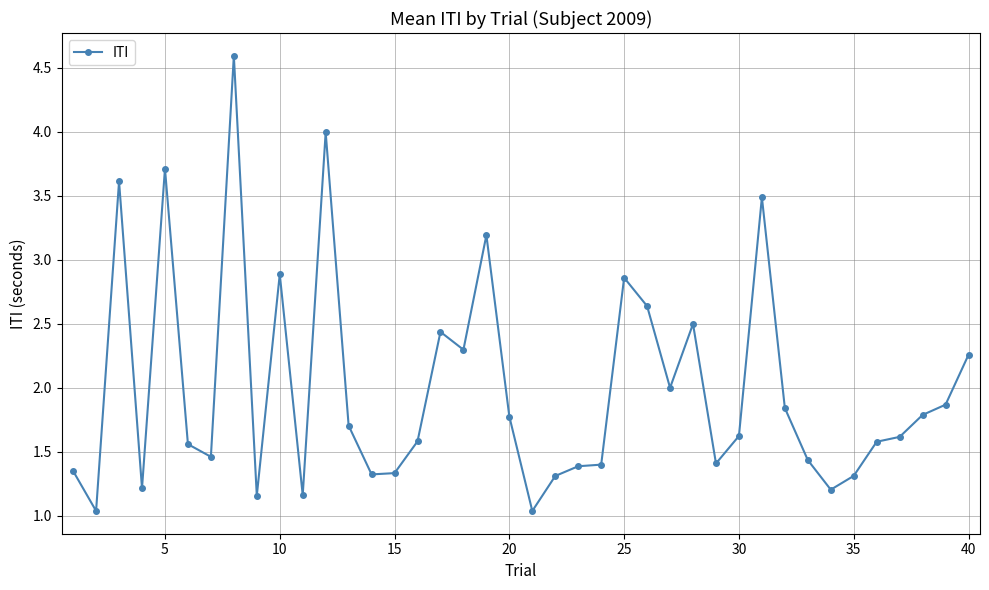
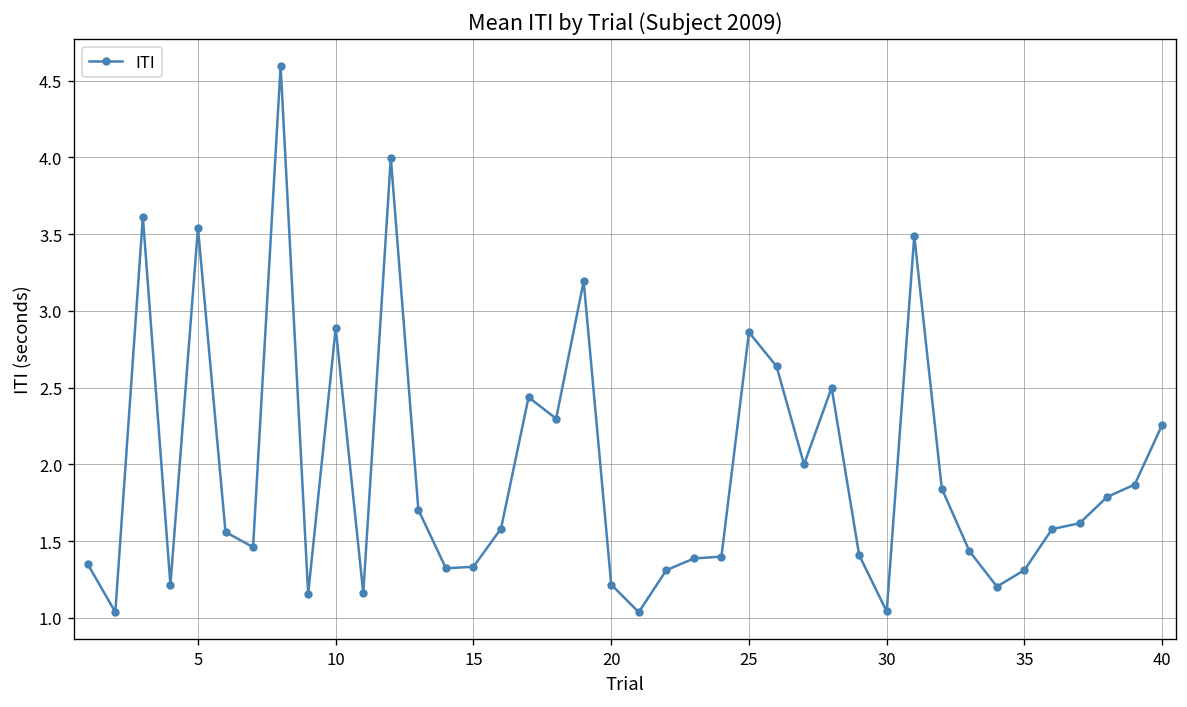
5: 3.71 -> 3.54
20: 1.78 -> 1.22
30: 1.62 -> 1.04
